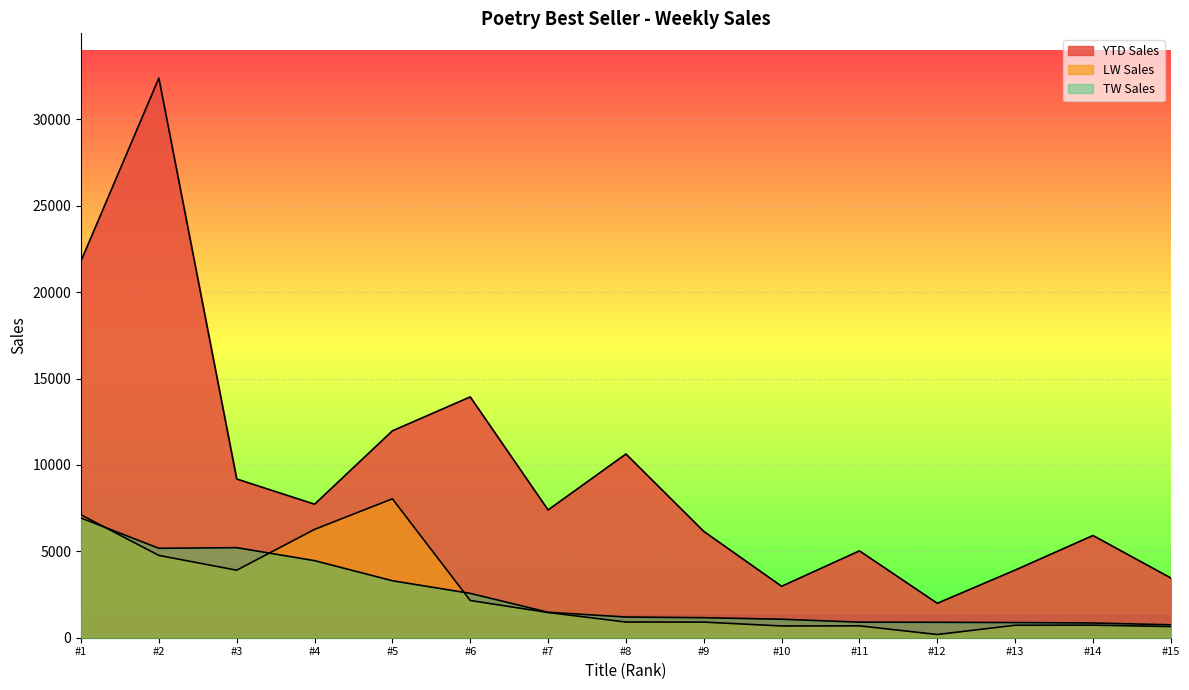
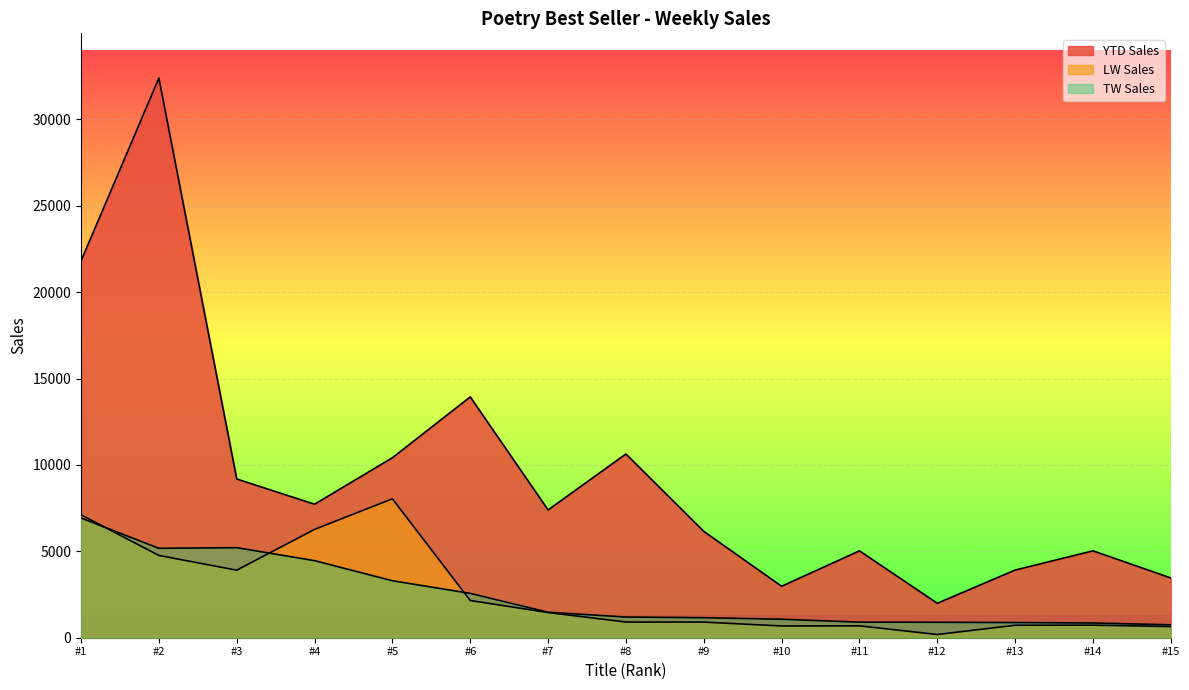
YTD Sales, #5: 12000 -> 10400
YTD Sales, #14: 5900 -> 5000
